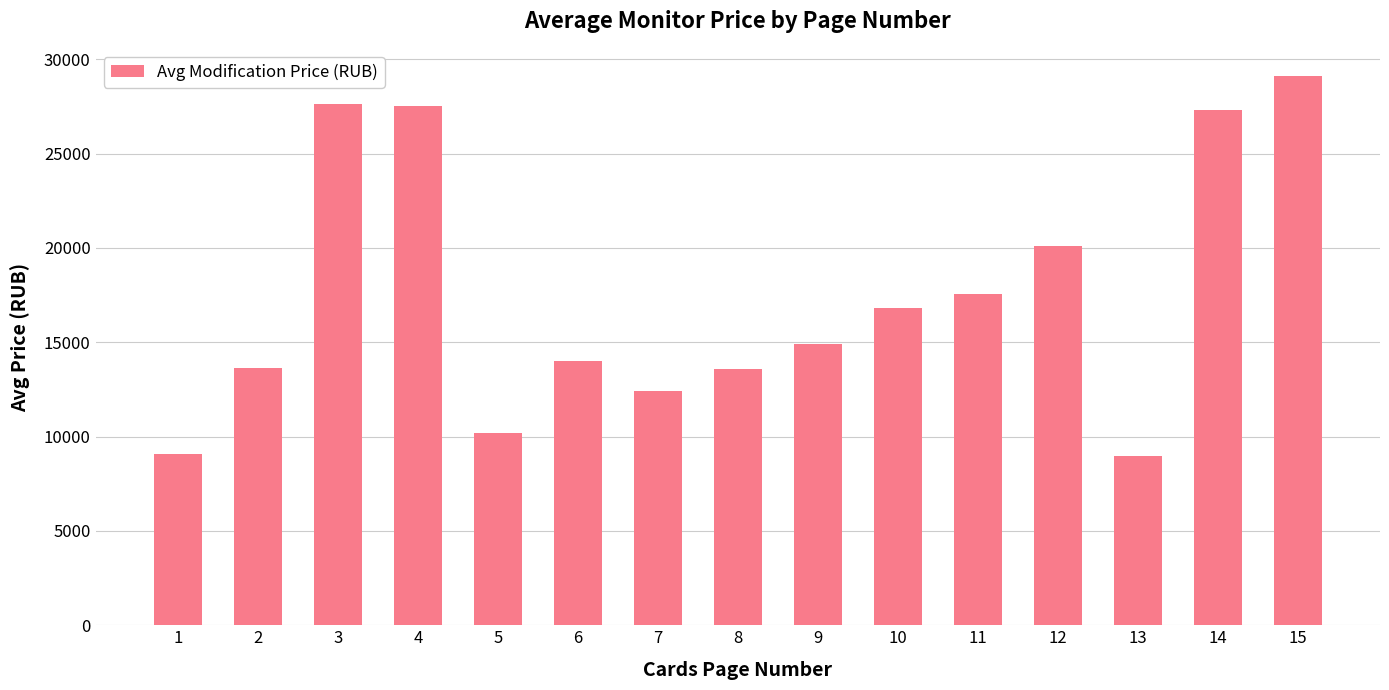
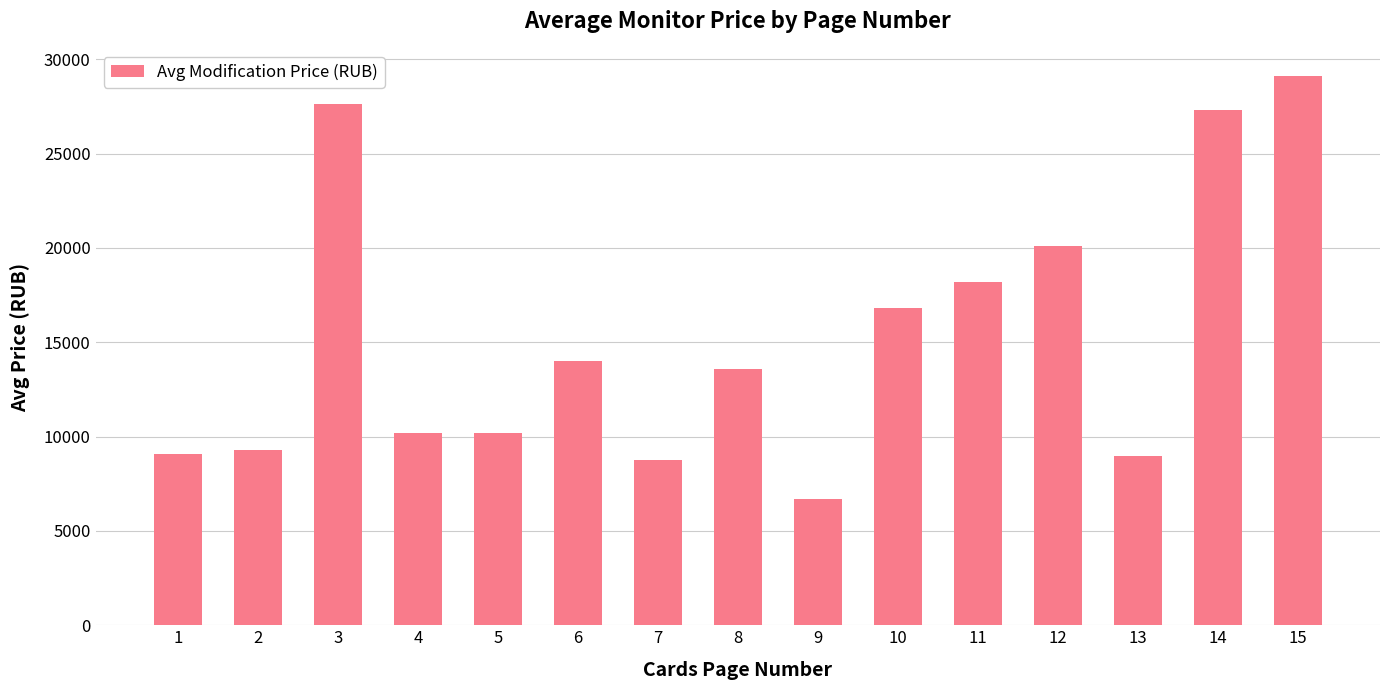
2: 13600 -> 9300
4: 27500 -> 10200
7: 12400 -> 8700
9: 14900 -> 6700
11: 17600 -> 18200
